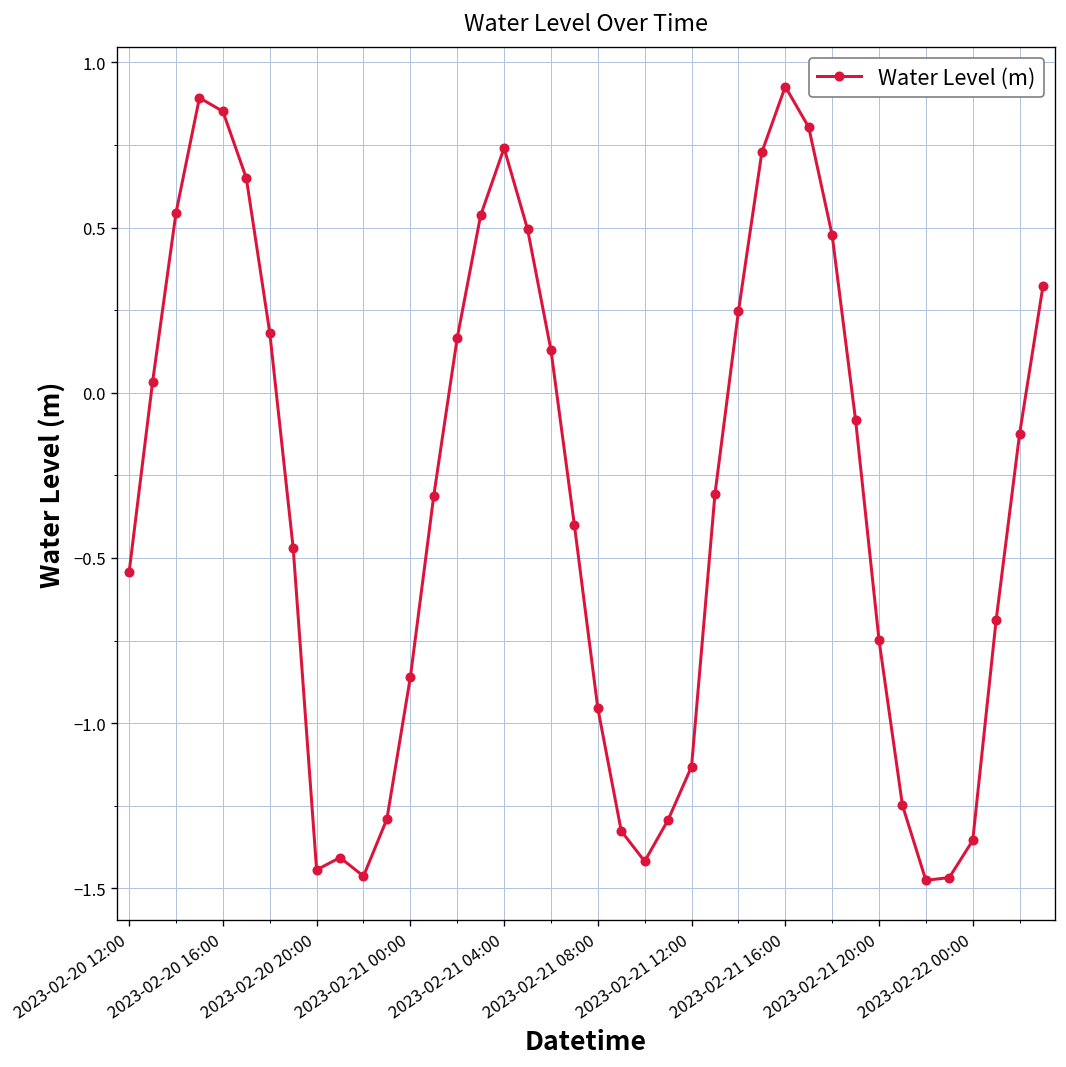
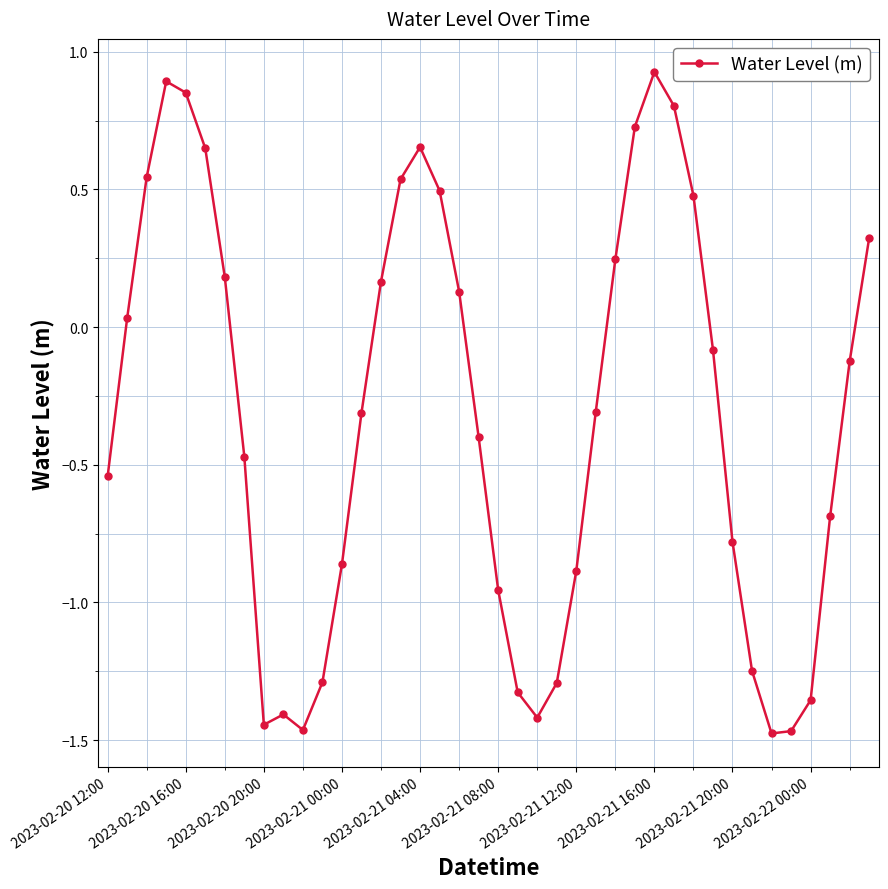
2023-02-21 04:00: 0.74 -> 0.65
2023-02-21 12:00: -1.13 -> -0.89
2023-02-21 20:00: -0.75 -> -0.78
